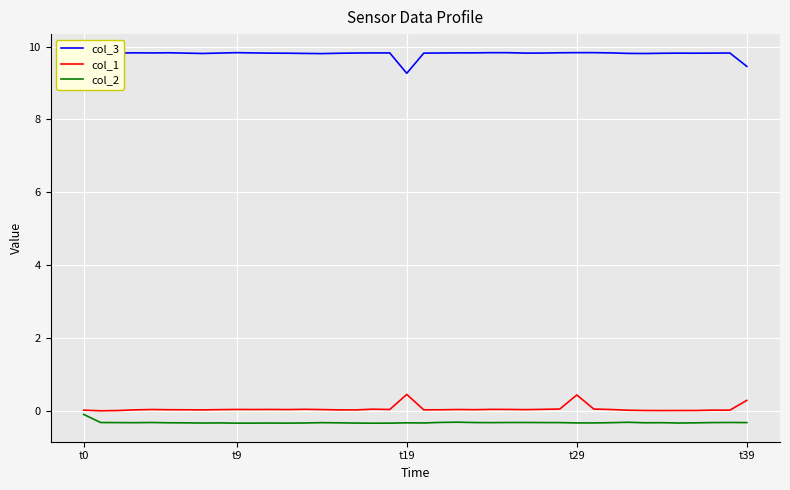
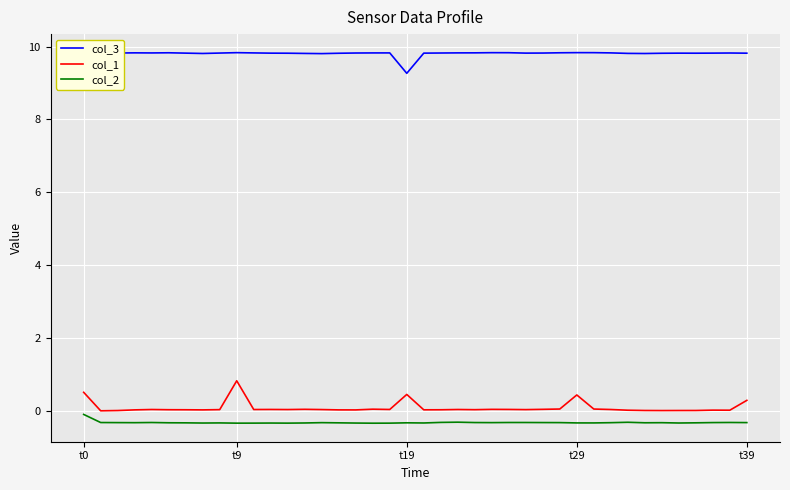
col_1, t0: 0.0 -> 0.5
col_1, t9: 0.0 -> 0.8
col_3, t39: 9.5 -> 9.8
